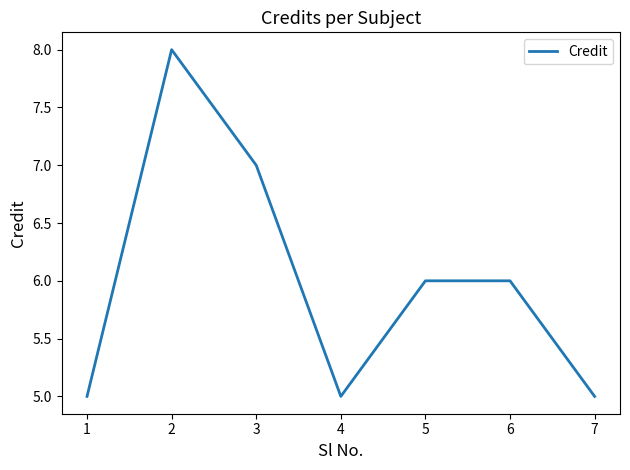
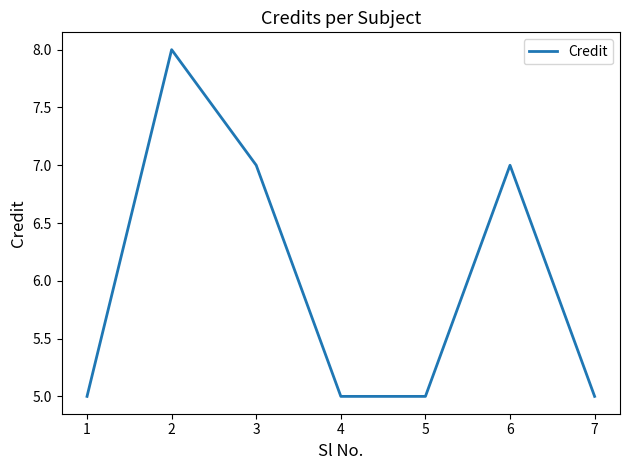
5: 6 -> 5
6: 6 -> 7
